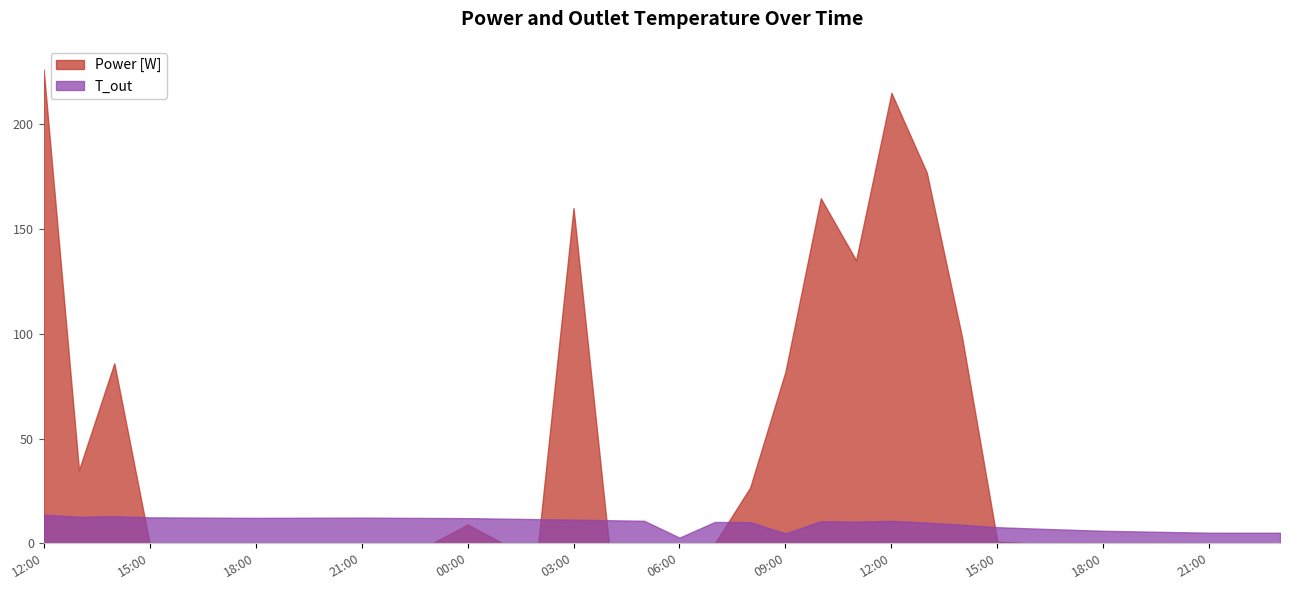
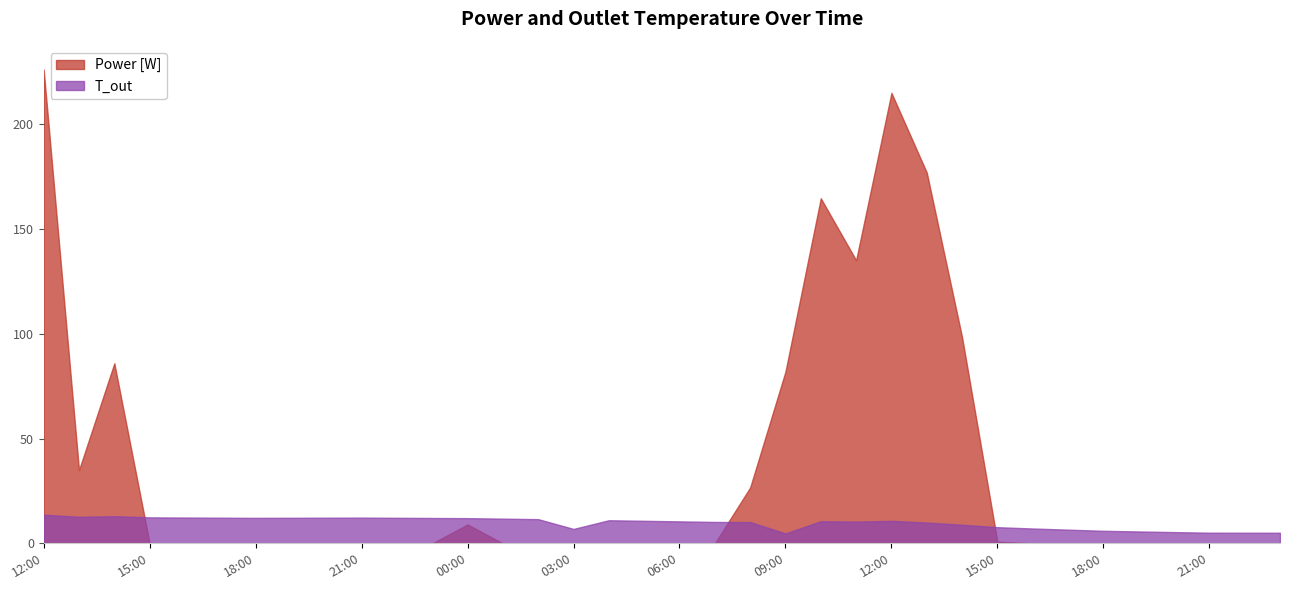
Power [W], 03:00: 160 -> 0
T_out, 03:00: 11 -> 7
T_out, 06:00: 3 -> 10
